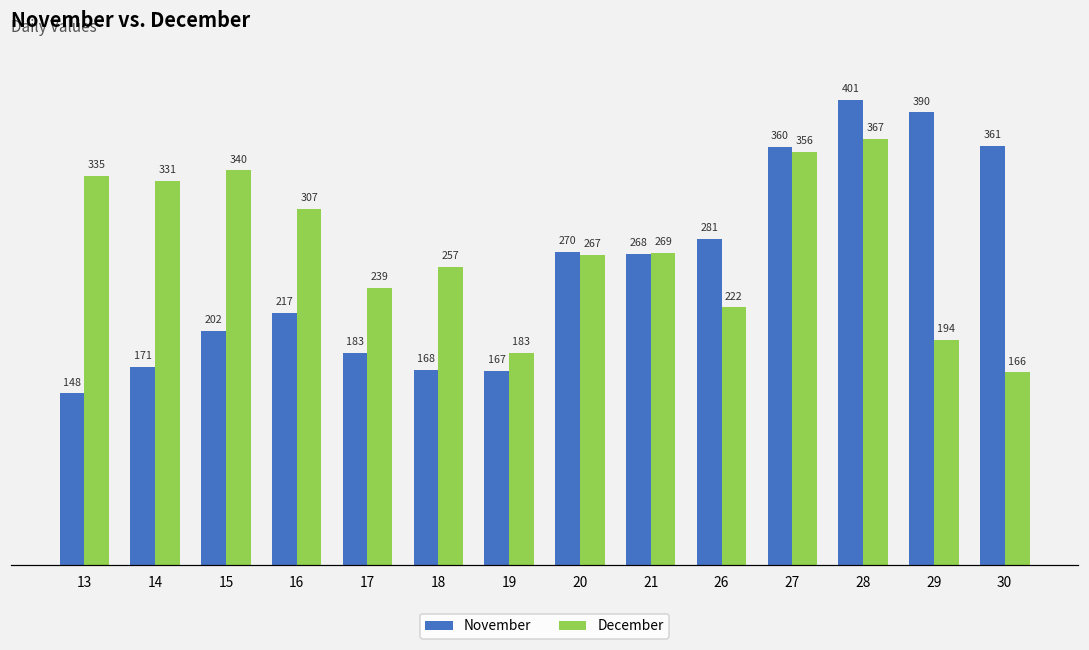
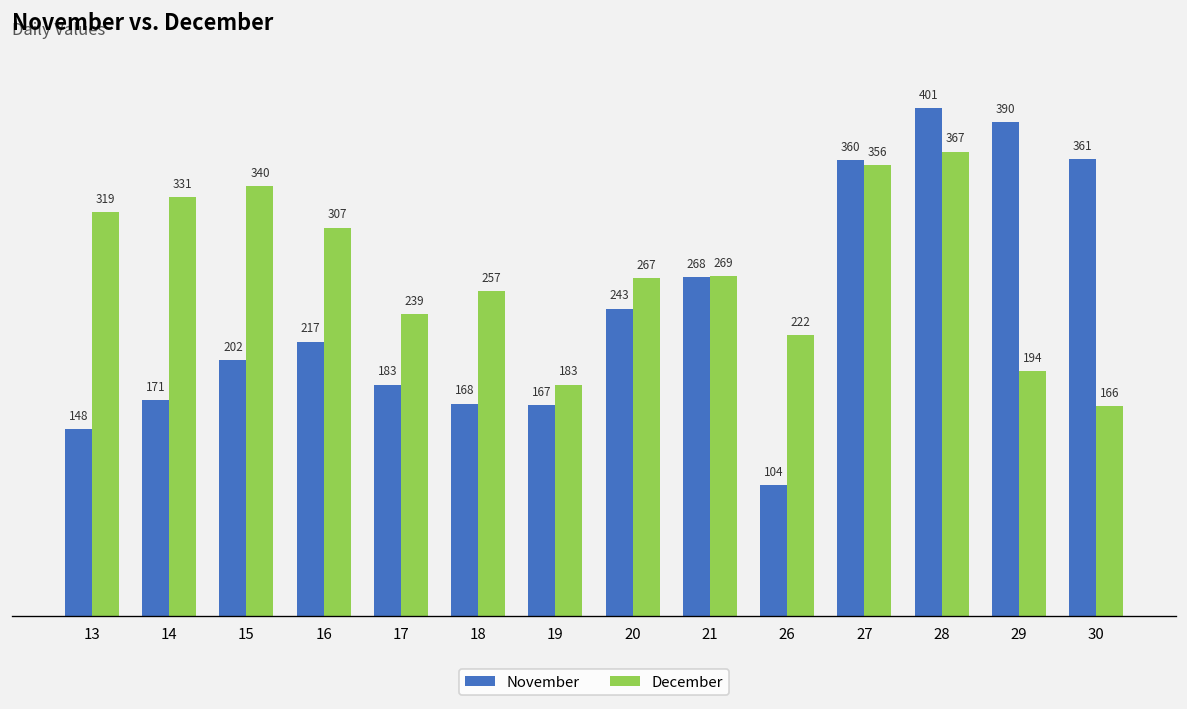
December, 13: 335 -> 319
November, 20: 270 -> 243
November, 26: 281 -> 104
